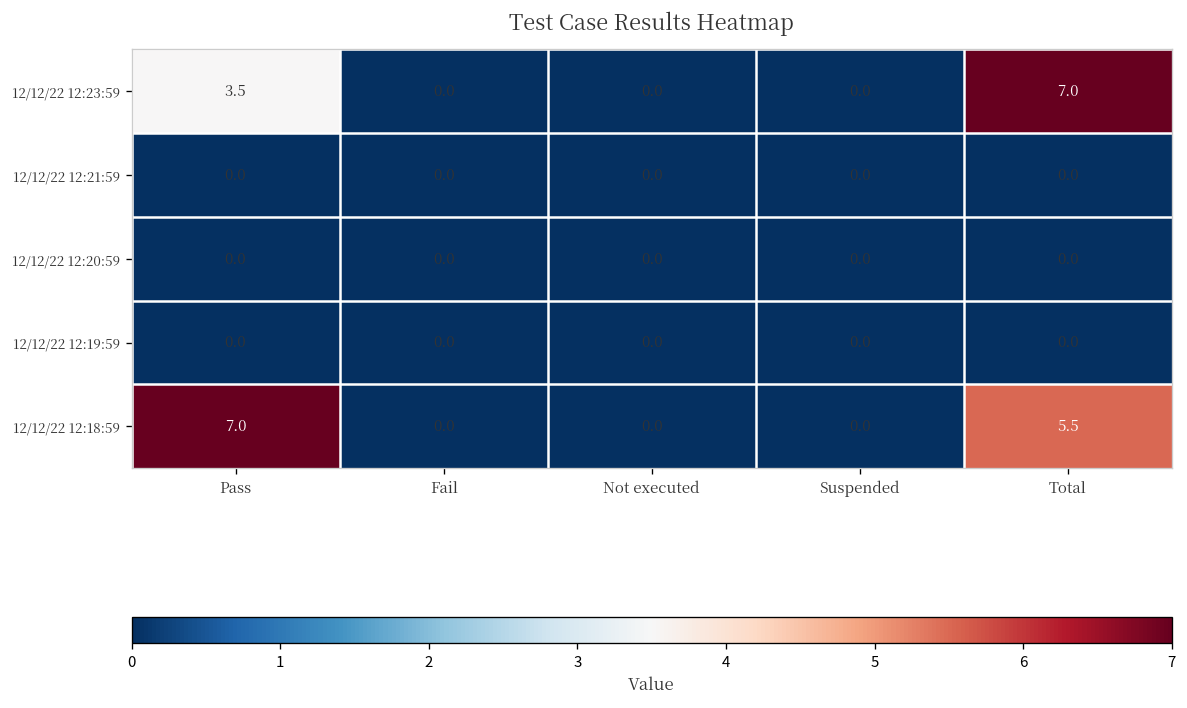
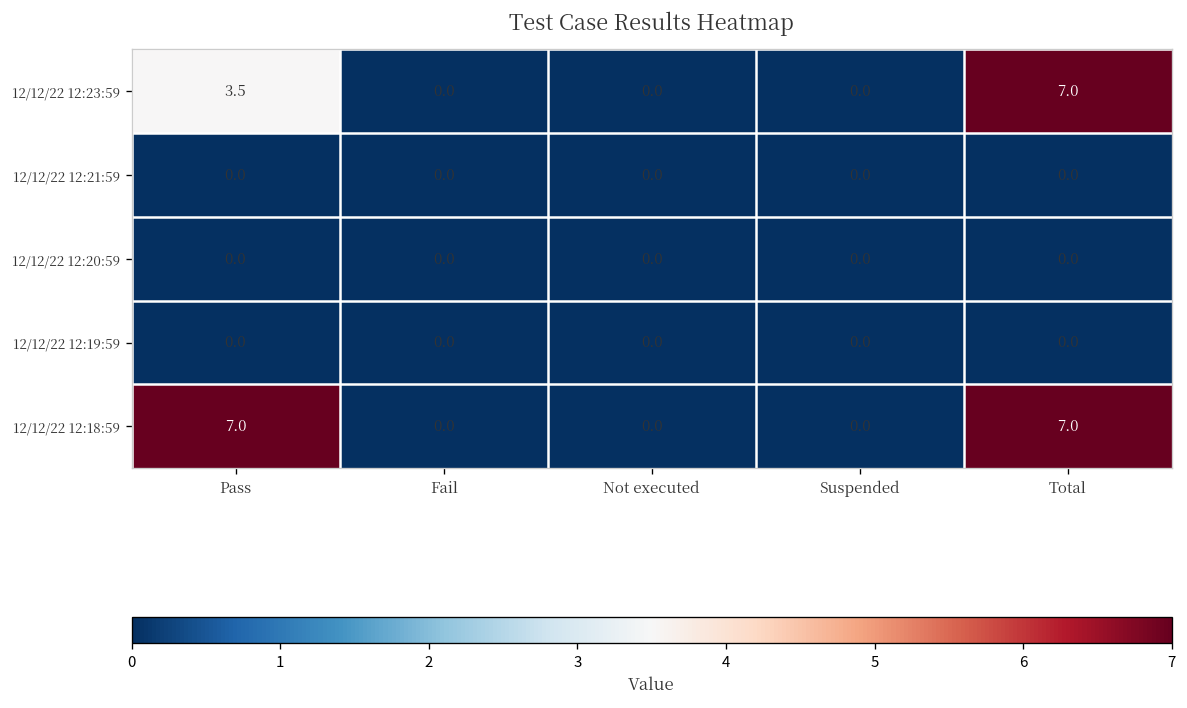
12/12/22 12:18:59, Total: 5.5 -> 7.0
